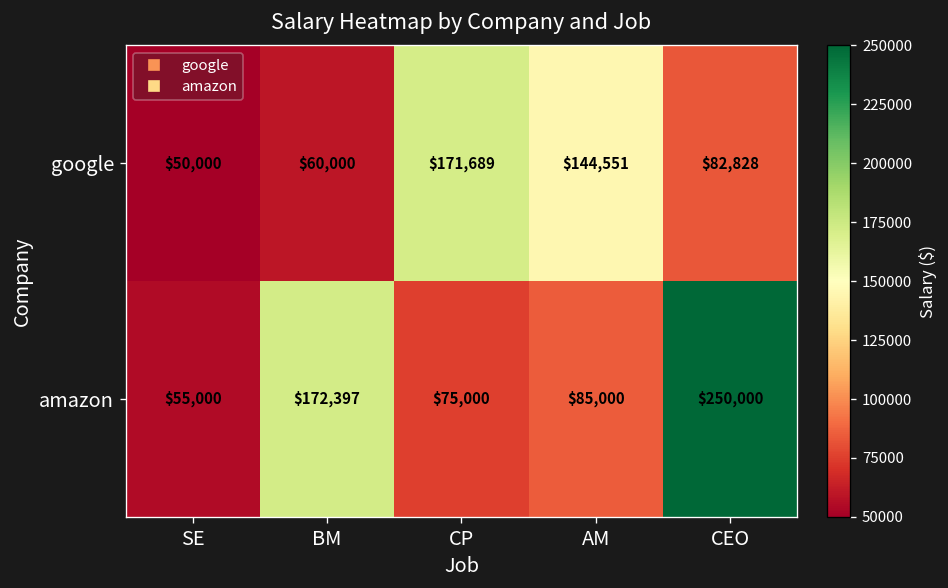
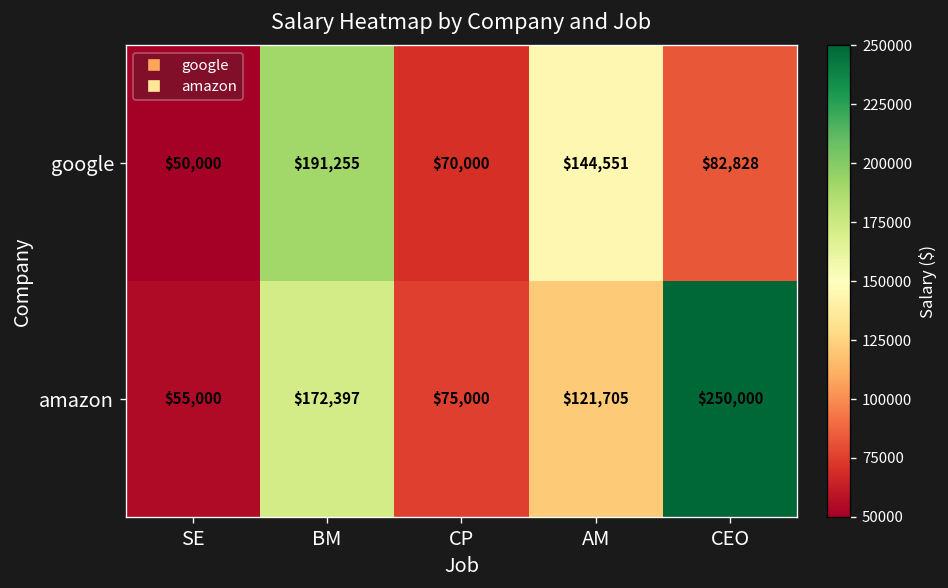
google, BM: $60,000 -> $191,255
google, CP: $171,689 -> $70,000
amazon, AM: $85,000 -> $121,705
